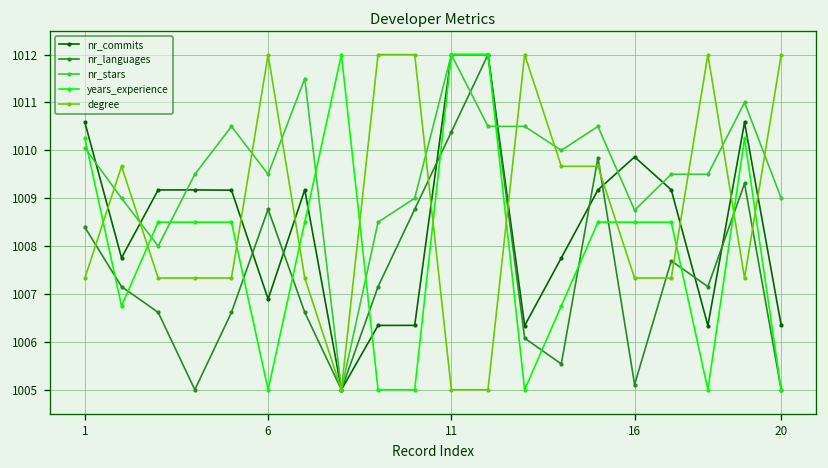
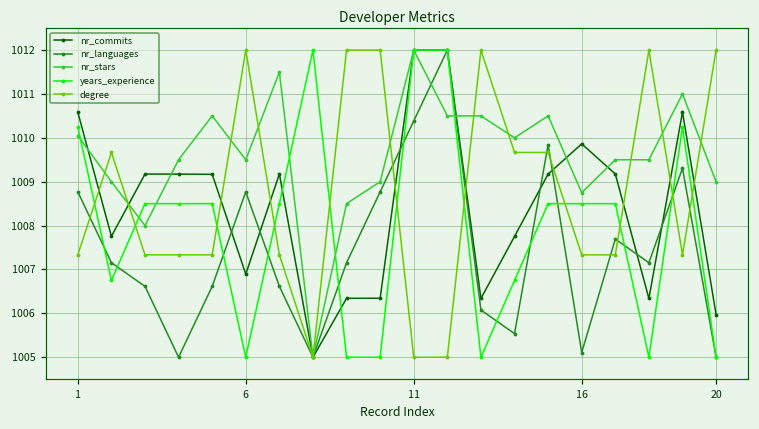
nr_languages, 1: 1008.4 -> 1008.8
nr_commits, 20: 1006.3 -> 1006.0
